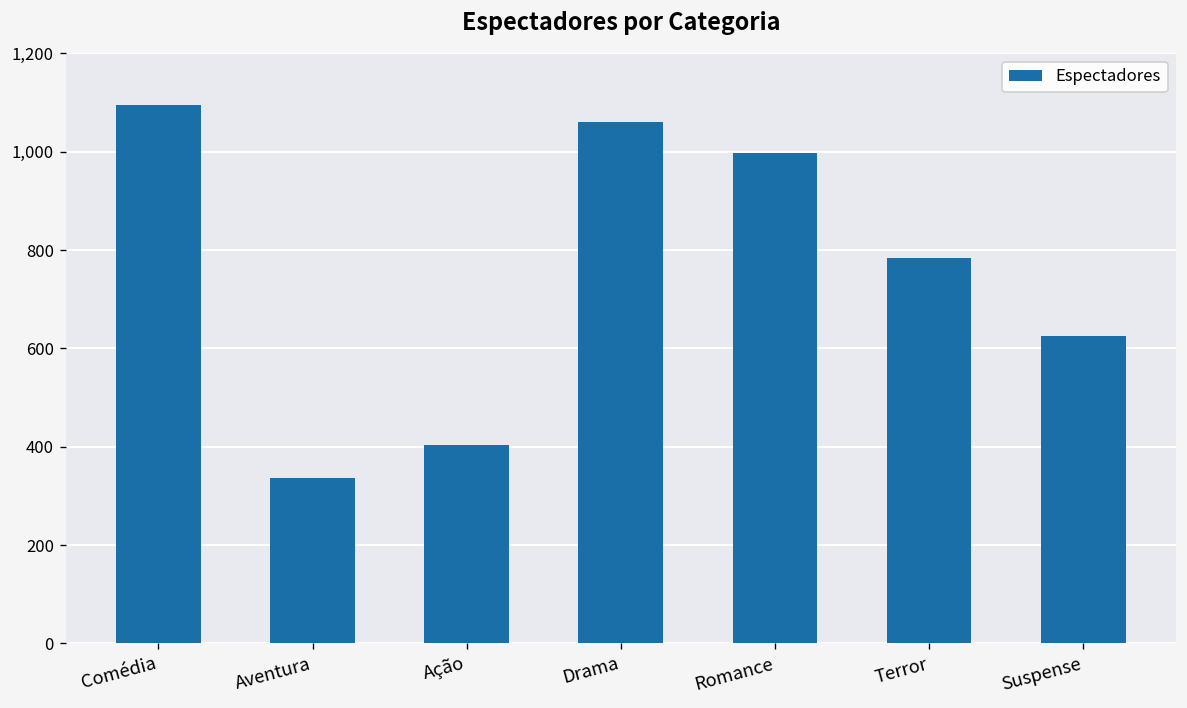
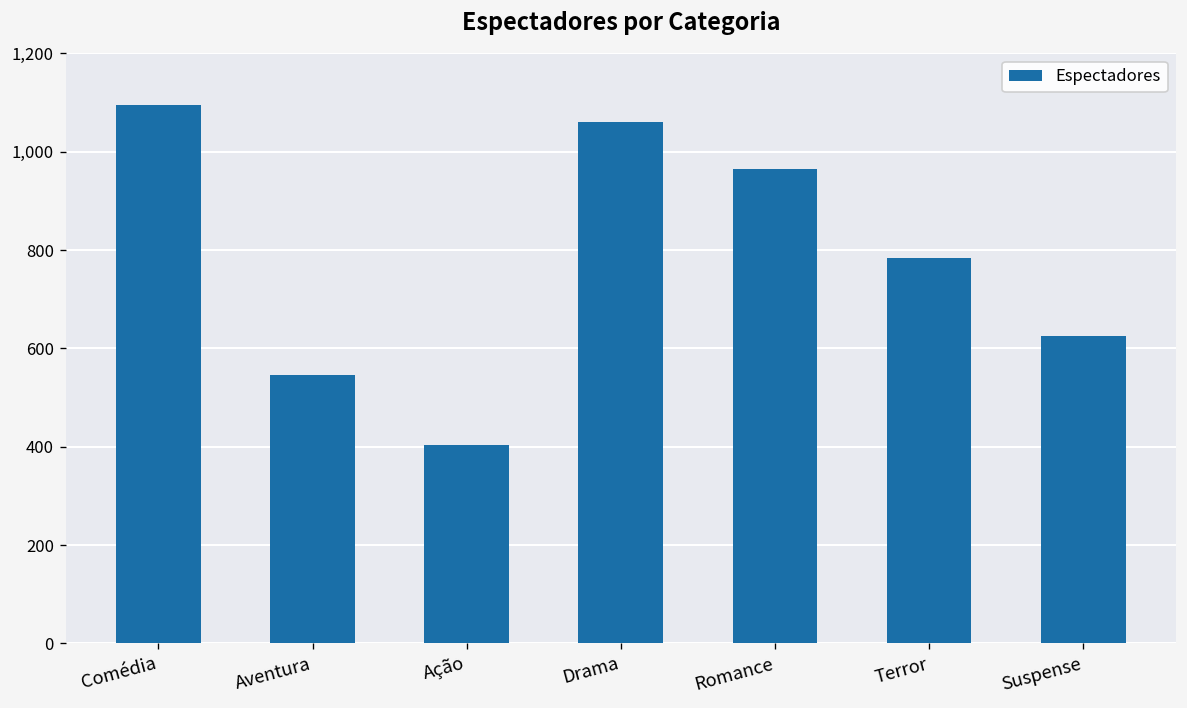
Aventura: 340 -> 550
Romance: 1,000 -> 960
